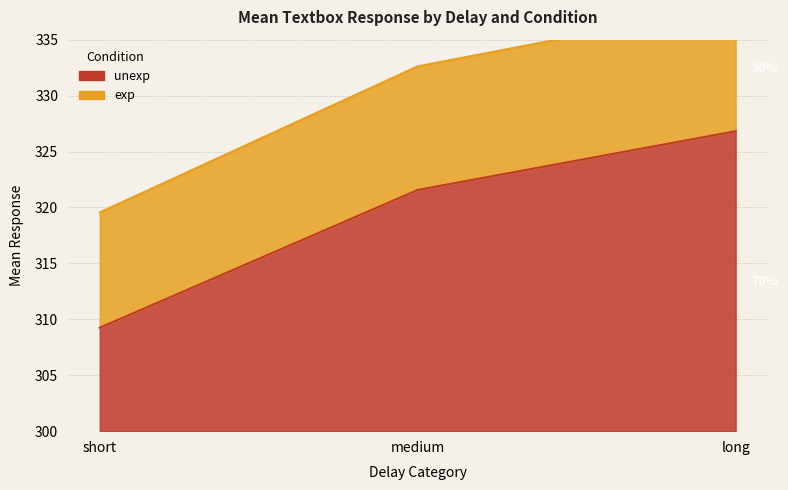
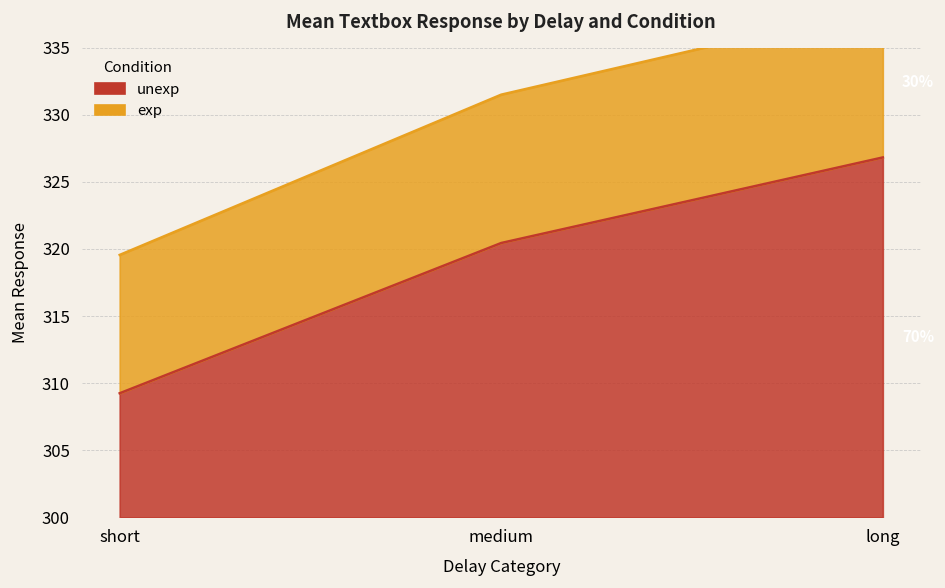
unexp, medium: 321.6 -> 320.4
